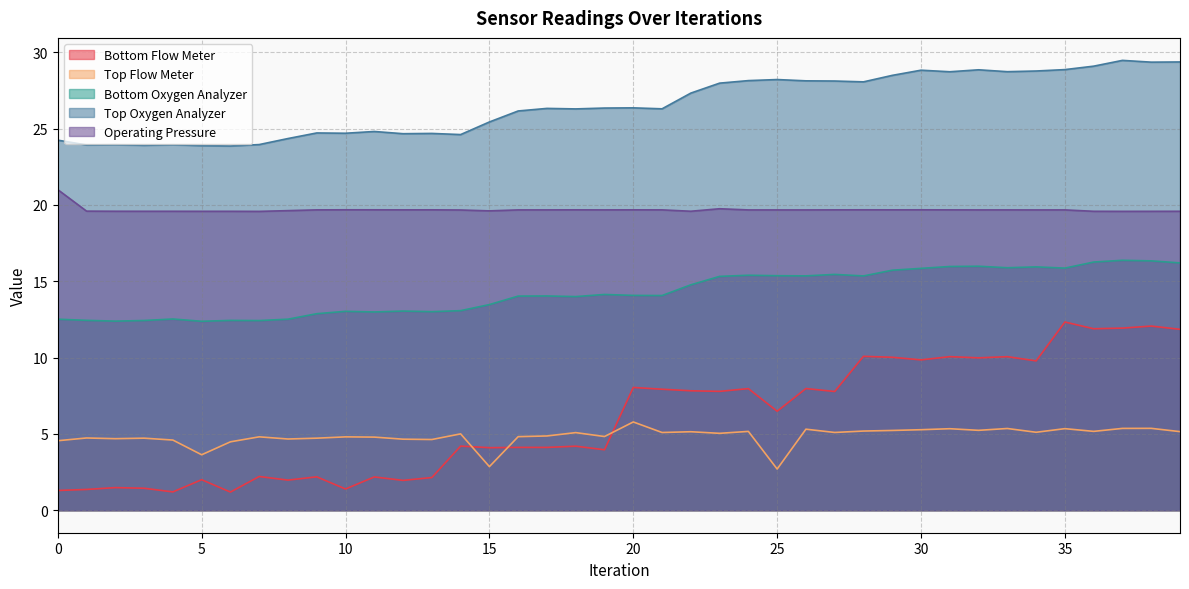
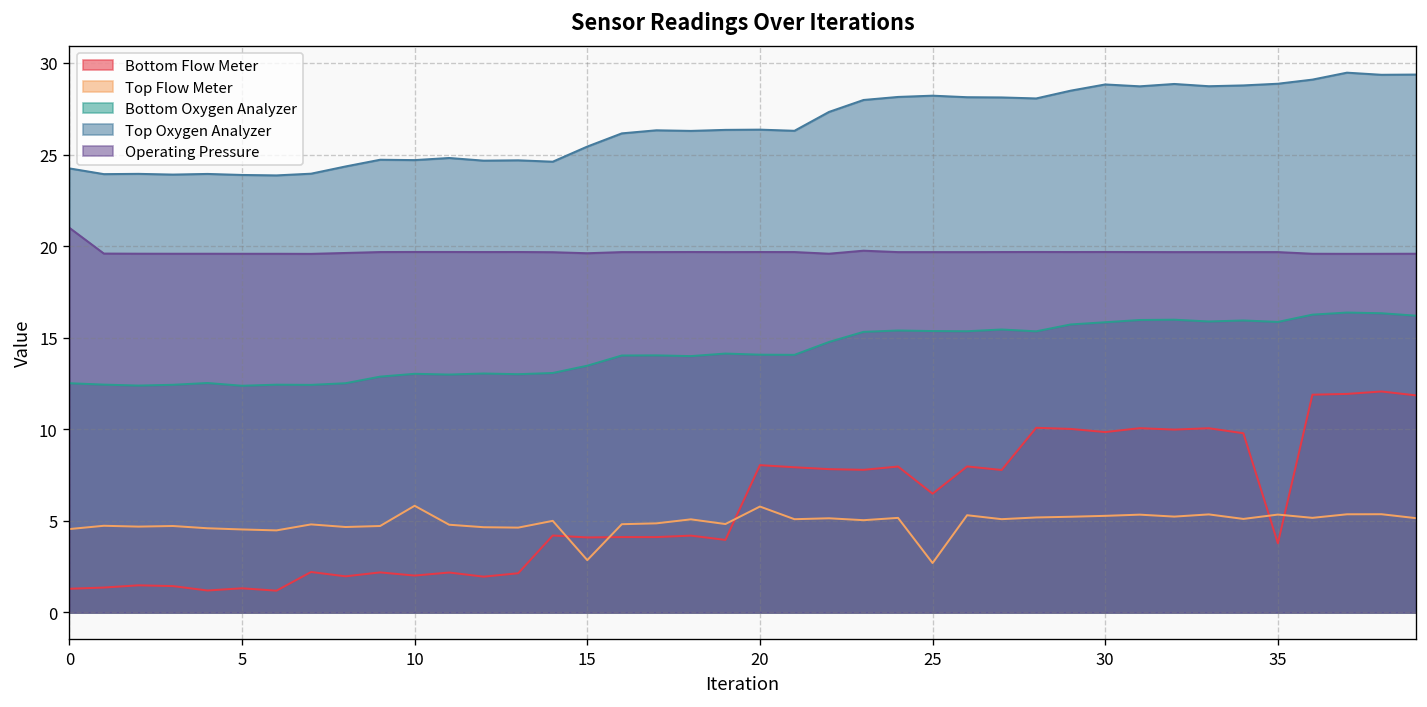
Bottom Flow Meter, 5: 2.0 -> 1.3
Top Flow Meter, 5: 3.6 -> 4.5
Bottom Flow Meter, 10: 1.4 -> 2.0
Top Flow Meter, 10: 4.8 -> 5.8
Bottom Flow Meter, 35: 12.3 -> 3.8
